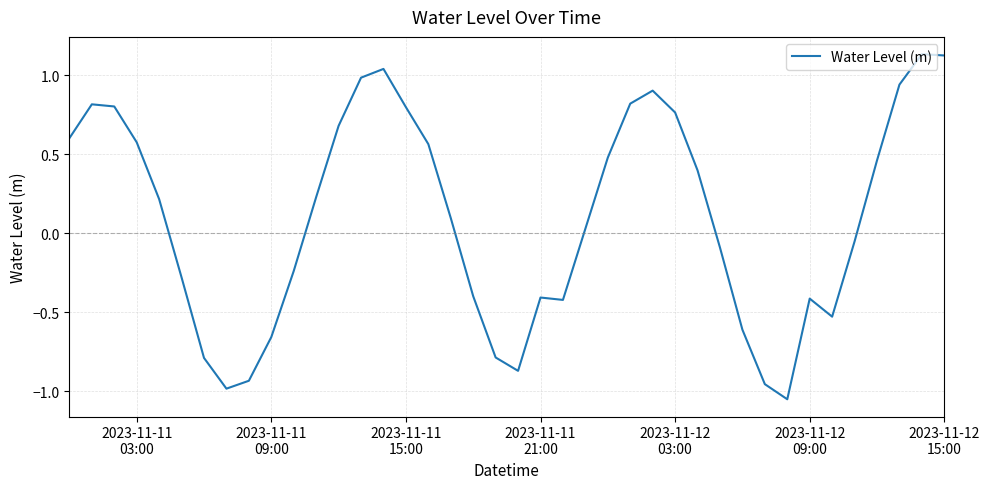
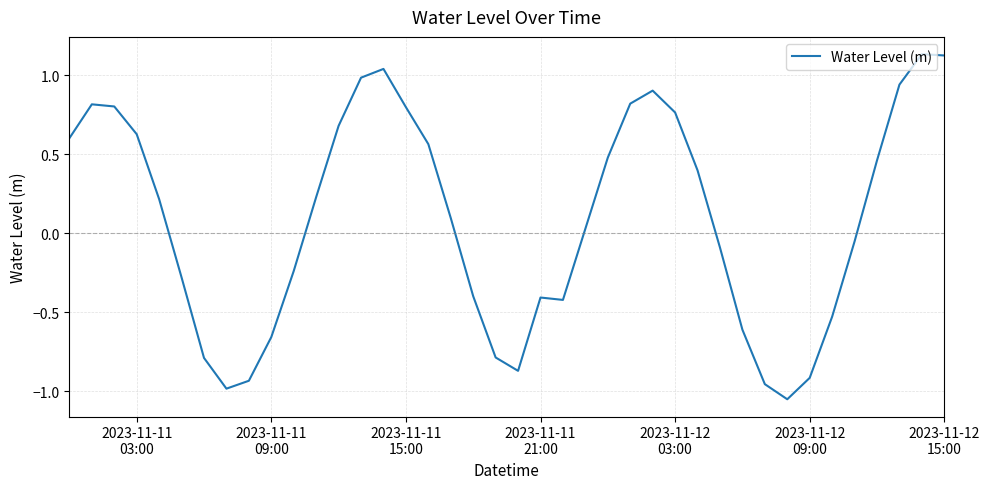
2023-11-11 03:00: 0.58 -> 0.63
2023-11-12 09:00: -0.41 -> -0.91
